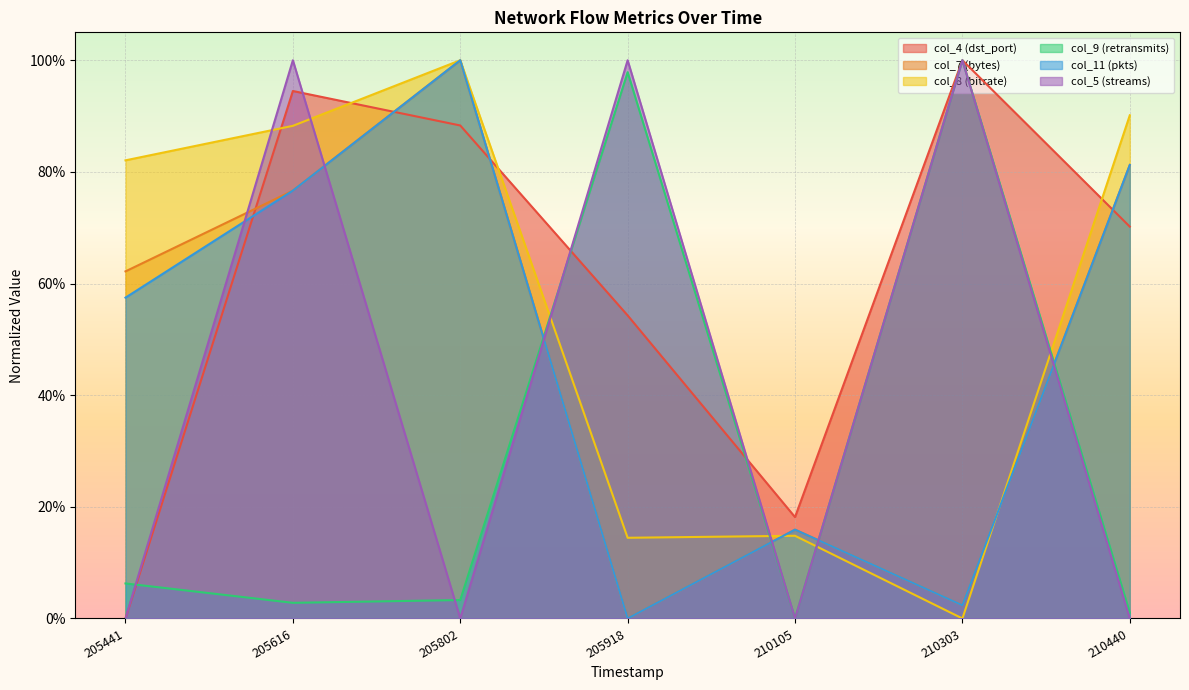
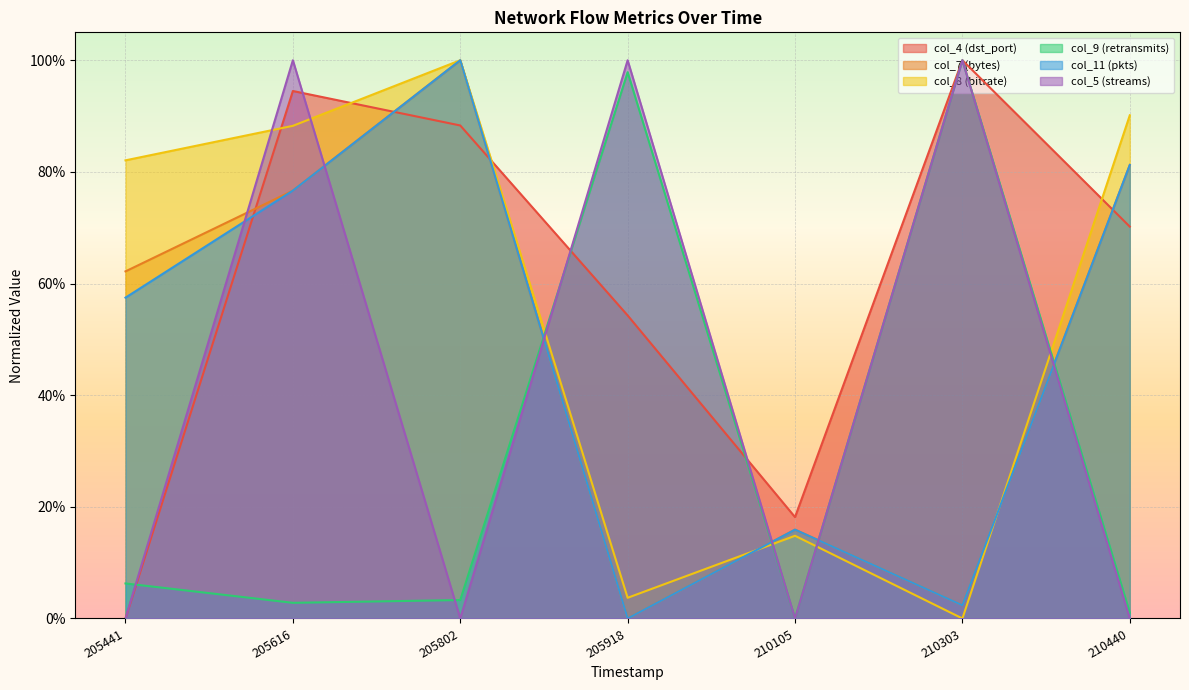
col_8 (bitrate), 205918: 14% -> 4%
